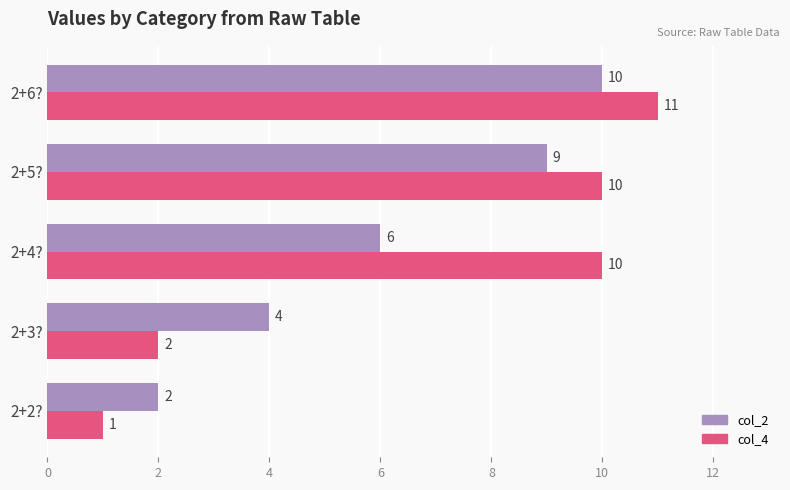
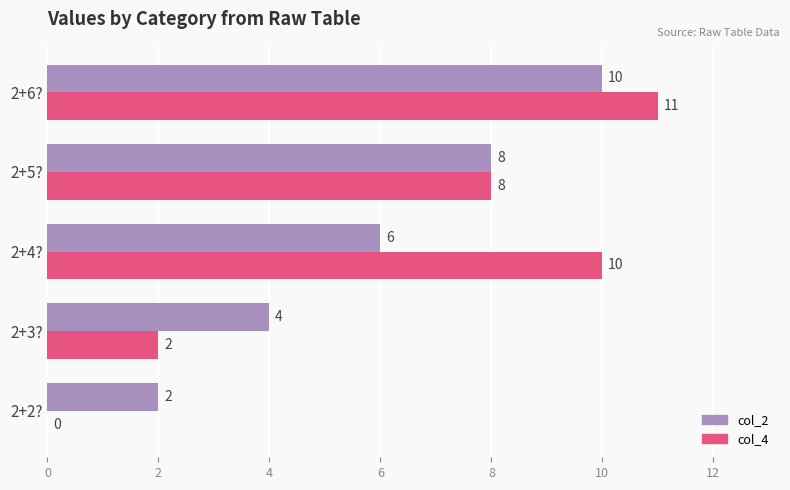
col_2, 2+5?: 9 -> 8
col_4, 2+5?: 10 -> 8
col_4, 2+2?: 1 -> 0
